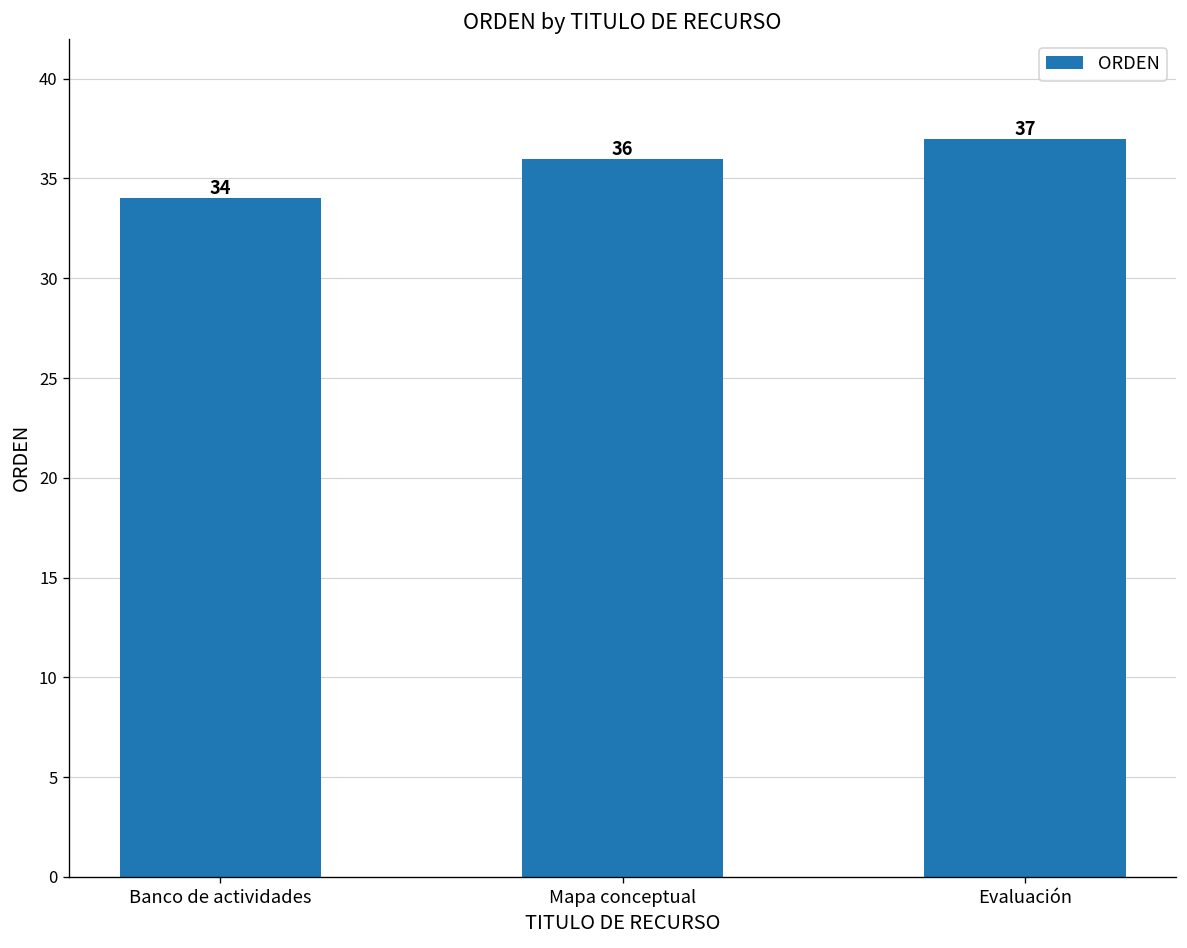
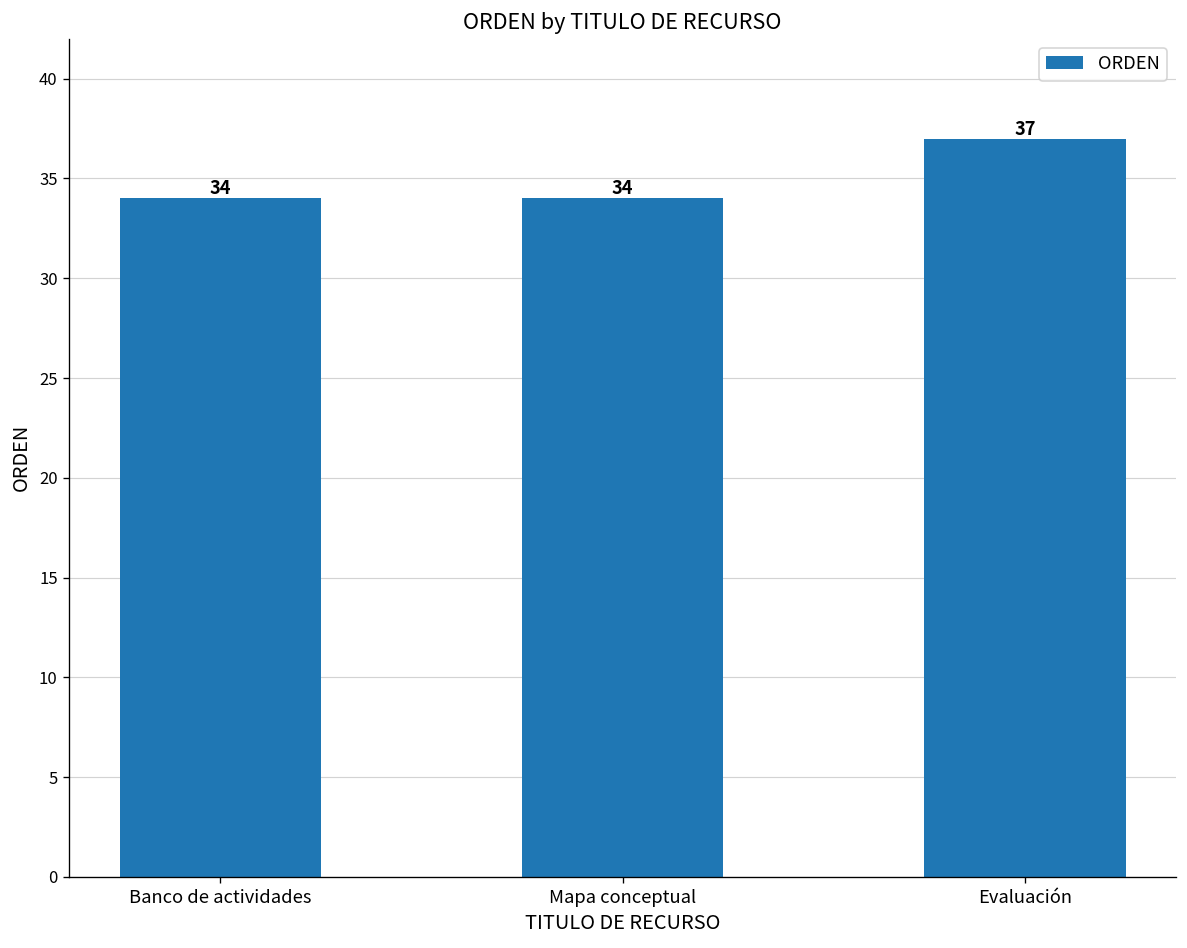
Mapa conceptual: 36 -> 34
